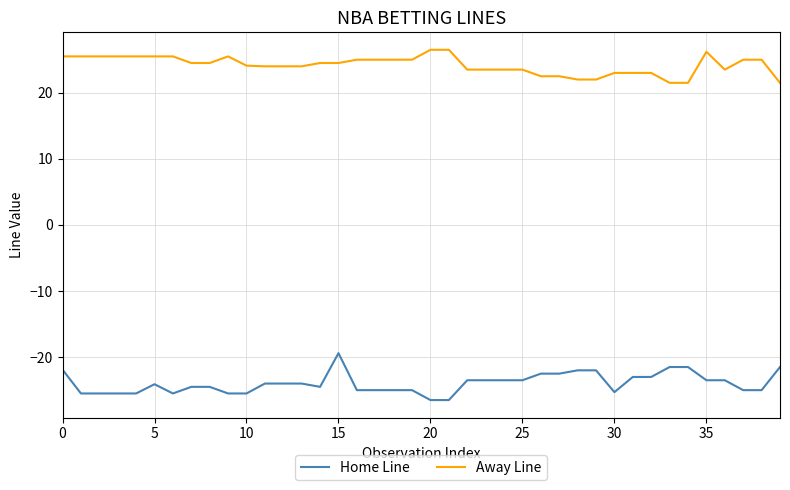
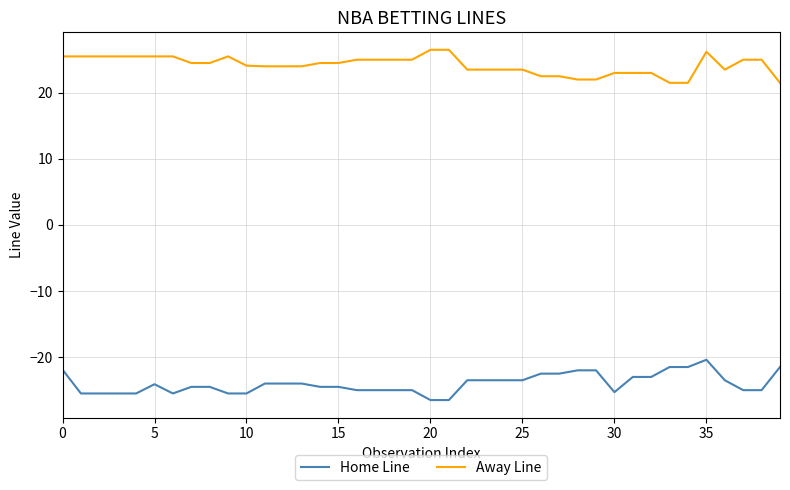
Home Line, 15: -19 -> -25
Home Line, 35: -24 -> -20
